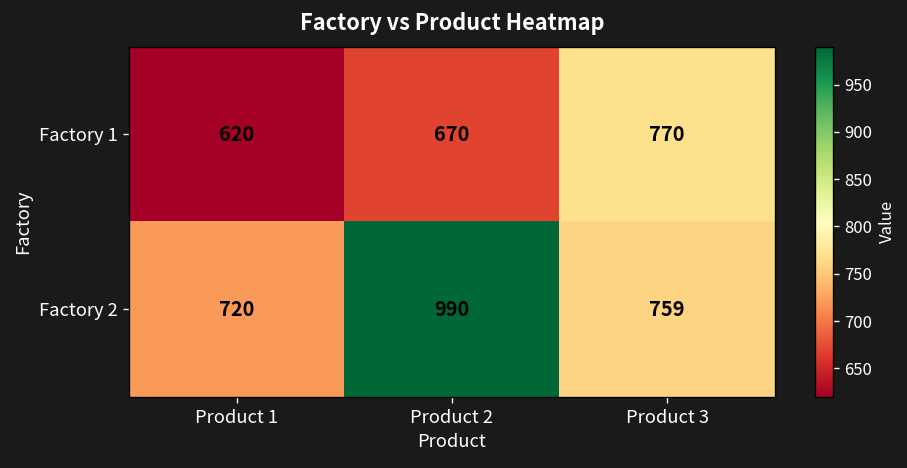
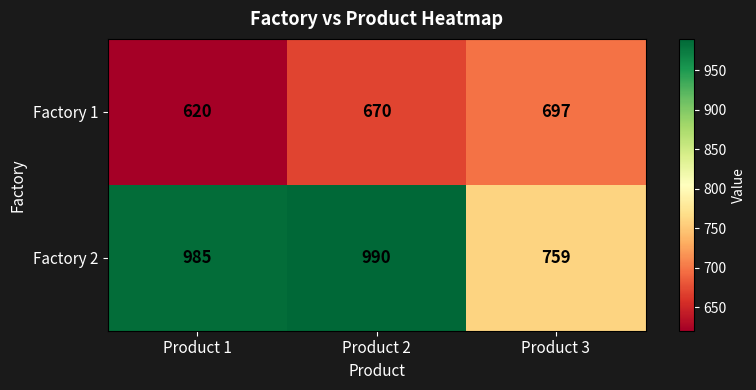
Factory 1, Product 3: 770 -> 697
Factory 2, Product 1: 720 -> 985
